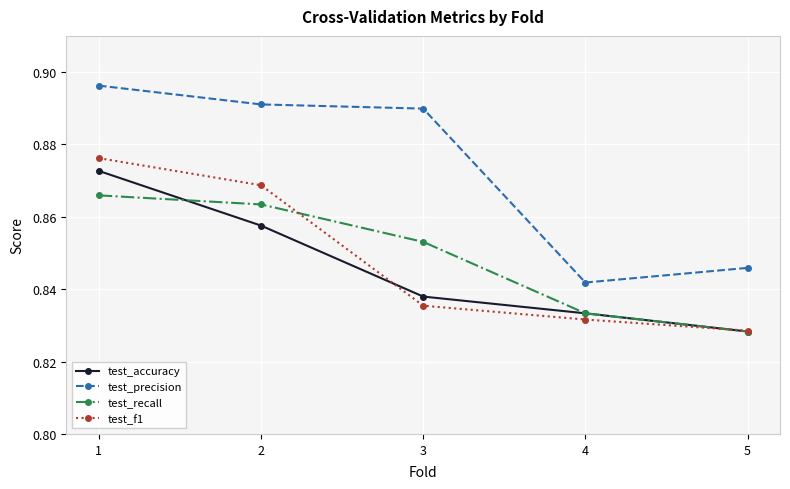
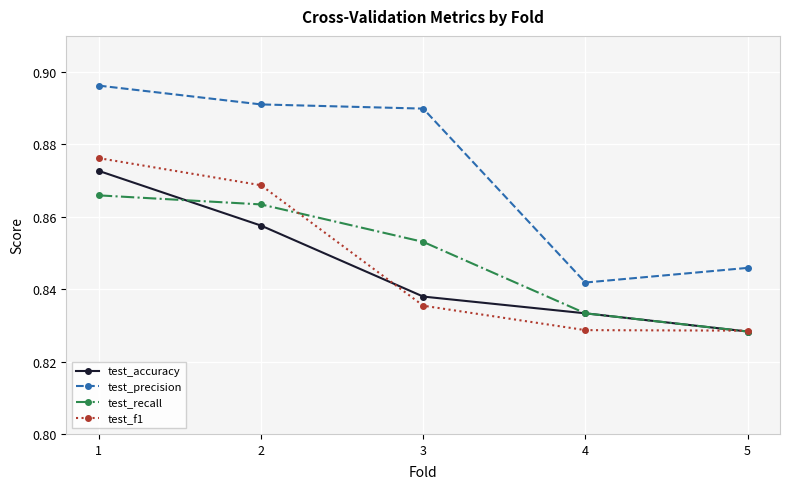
test_f1, 4: 0.832 -> 0.829
